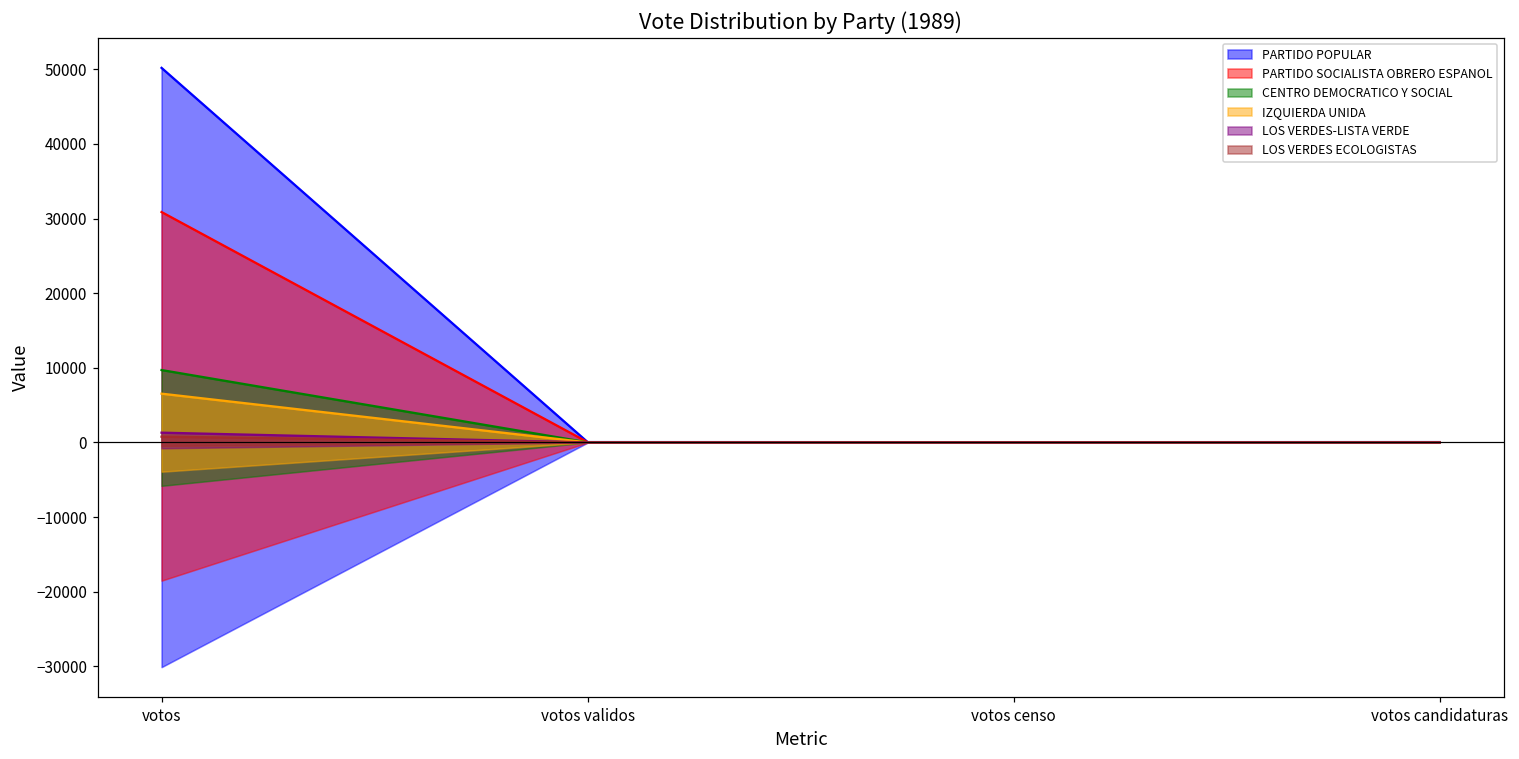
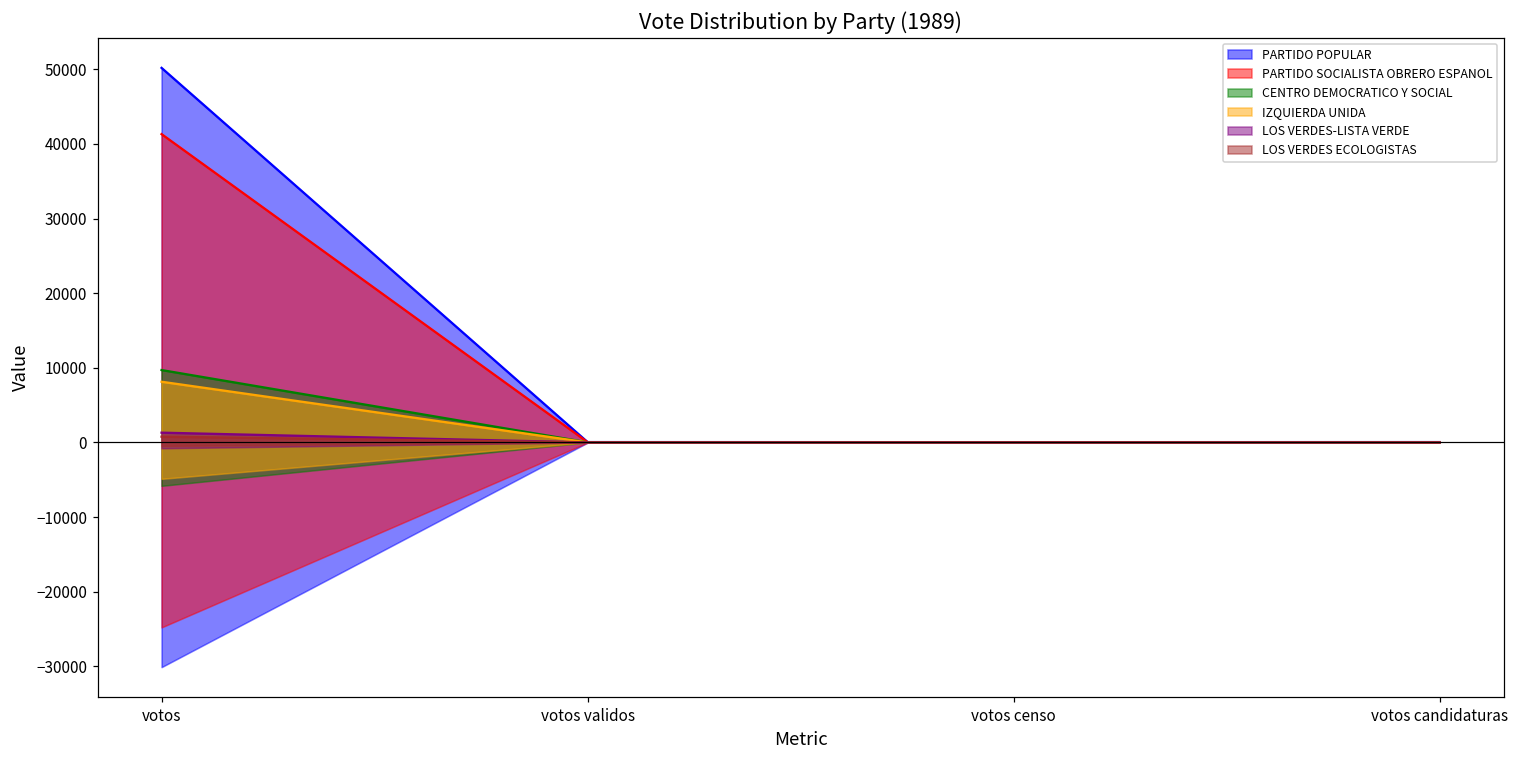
PARTIDO SOCIALISTA OBRERO ESPANOL, votos: 31000 -> 41000
IZQUIERDA UNIDA, votos: 7000 -> 8000
